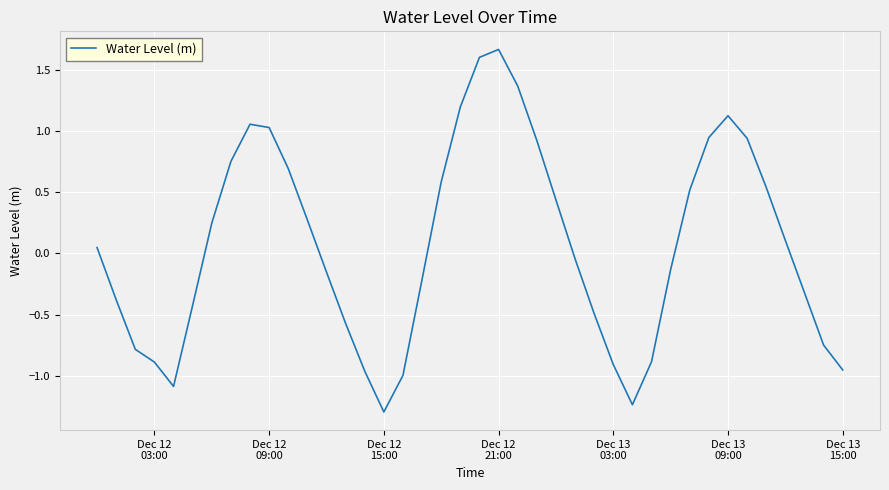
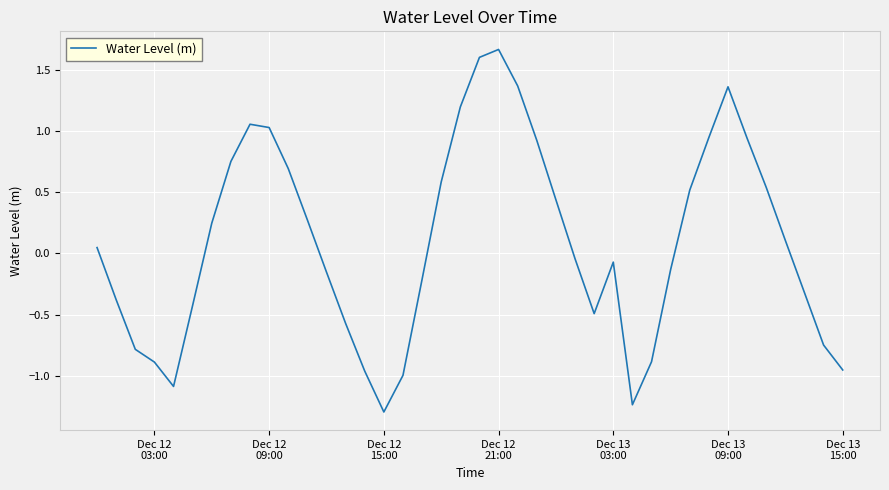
Dec 13 03:00: -0.91 -> -0.07
Dec 13 09:00: 1.12 -> 1.36
